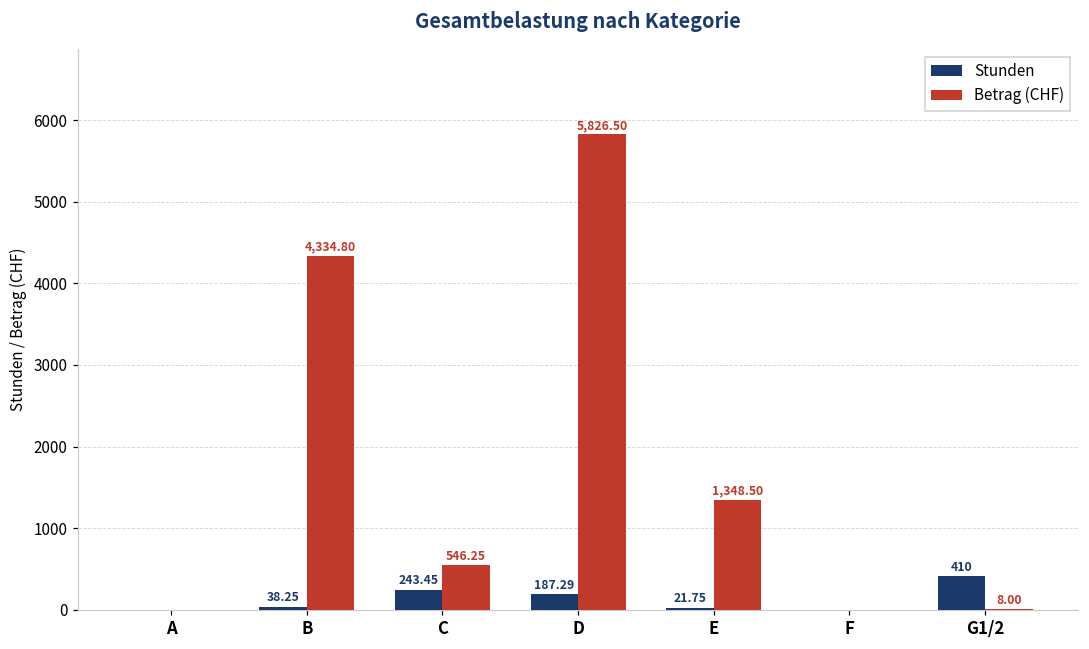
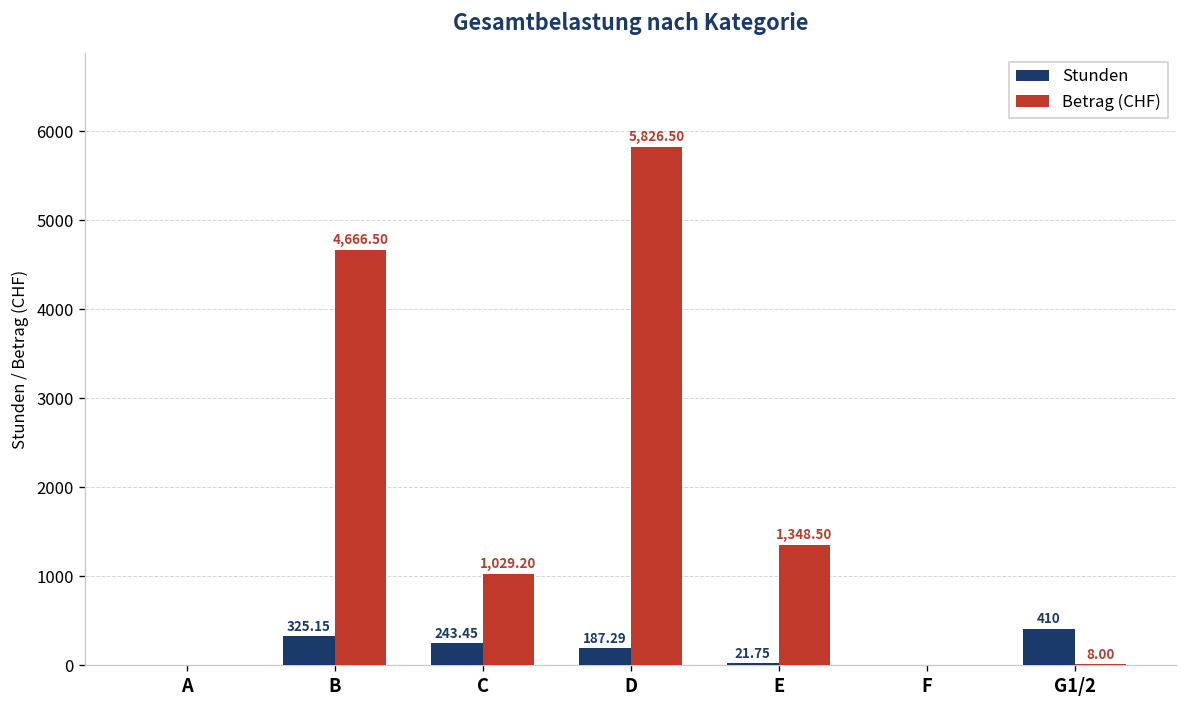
Stunden, B: 38.25 -> 325.15
Betrag (CHF), B: 4,334.80 -> 4,666.50
Betrag (CHF), C: 546.25 -> 1,029.20
